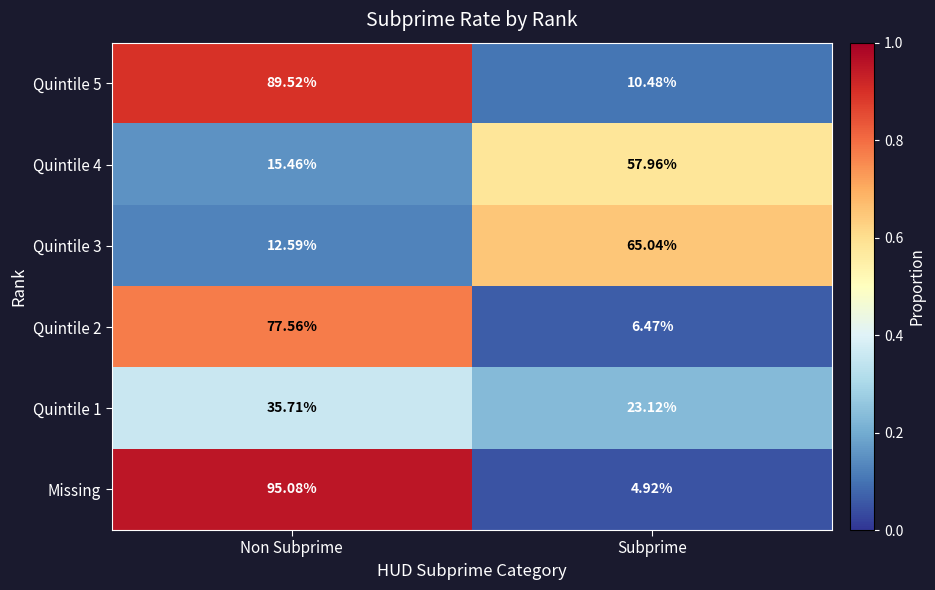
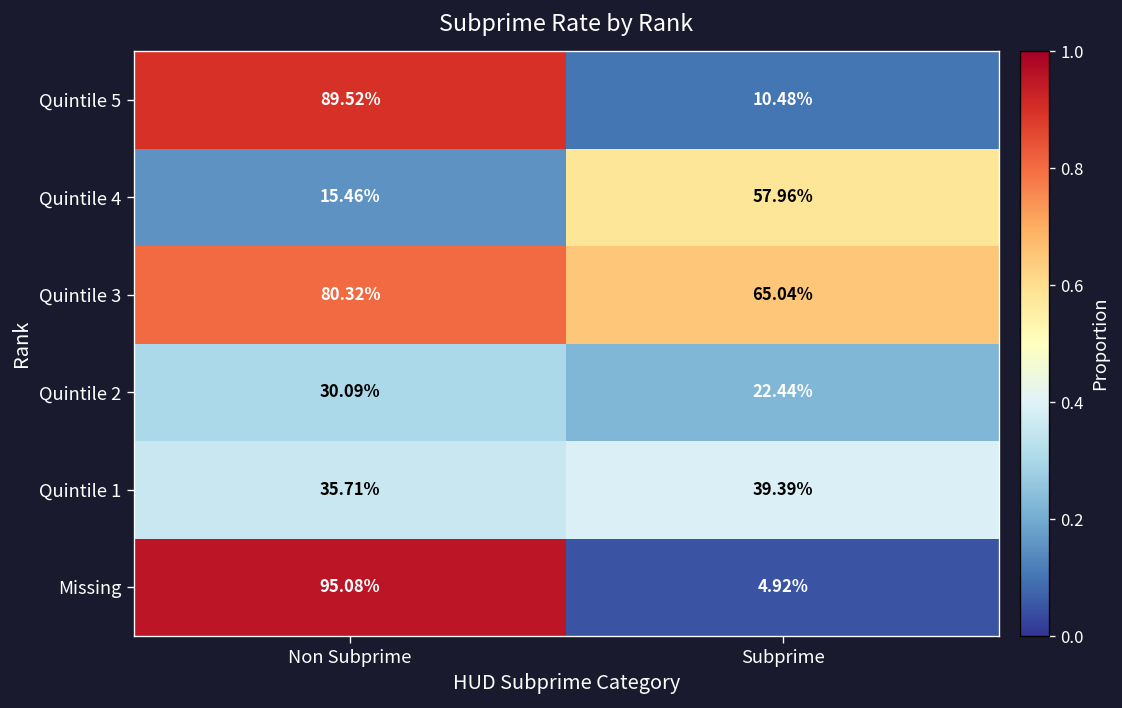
Quintile 3, Non Subprime: 12.59% -> 80.32%
Quintile 2, Non Subprime: 77.56% -> 30.09%
Quintile 2, Subprime: 6.47% -> 22.44%
Quintile 1, Subprime: 23.12% -> 39.39%
